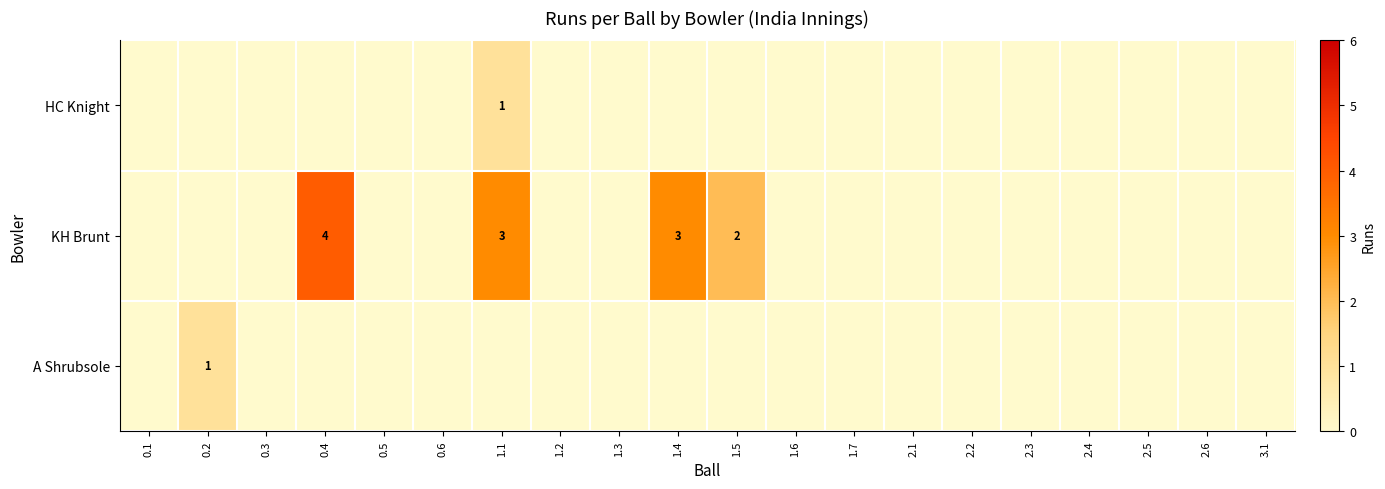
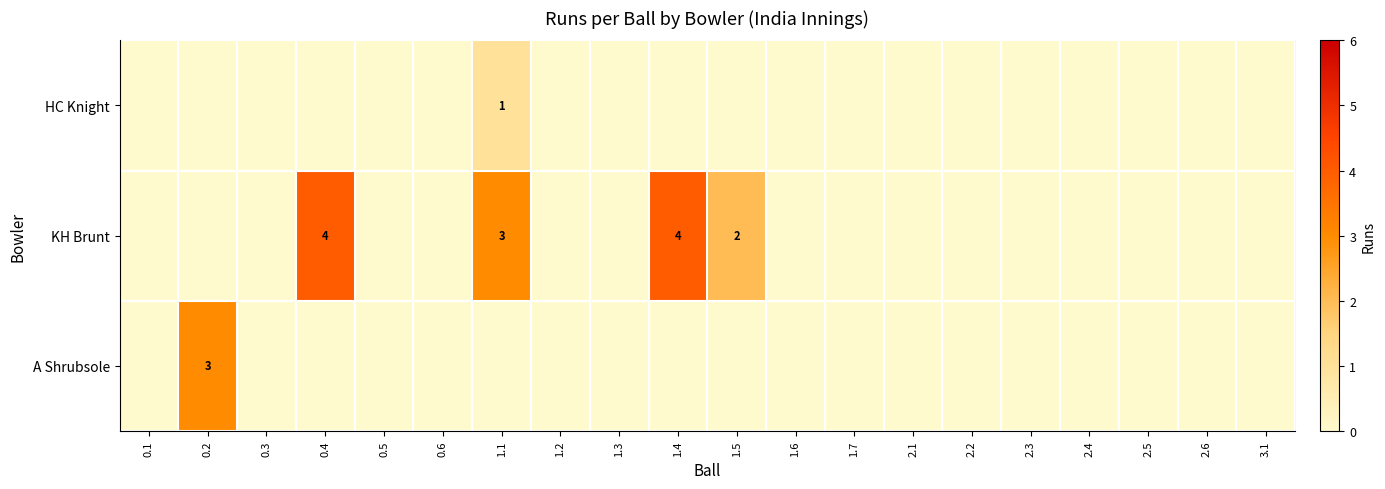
KH Brunt, 1.4: 3 -> 4
A Shrubsole, 0.2: 1 -> 3
